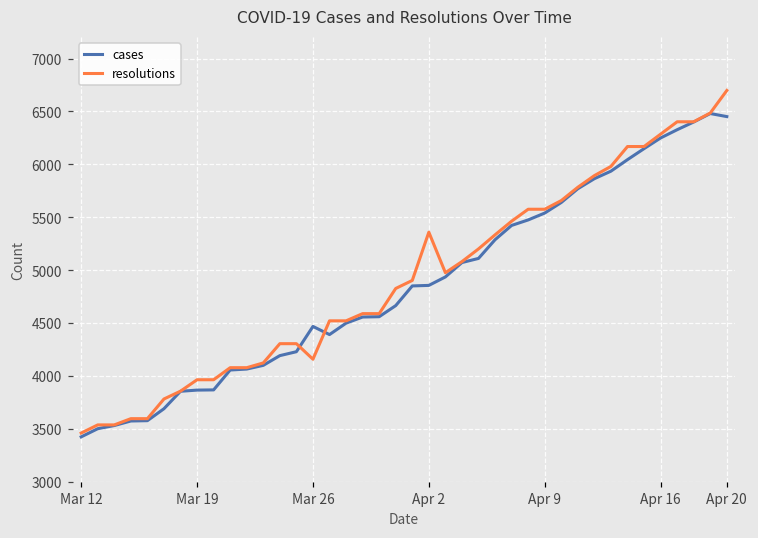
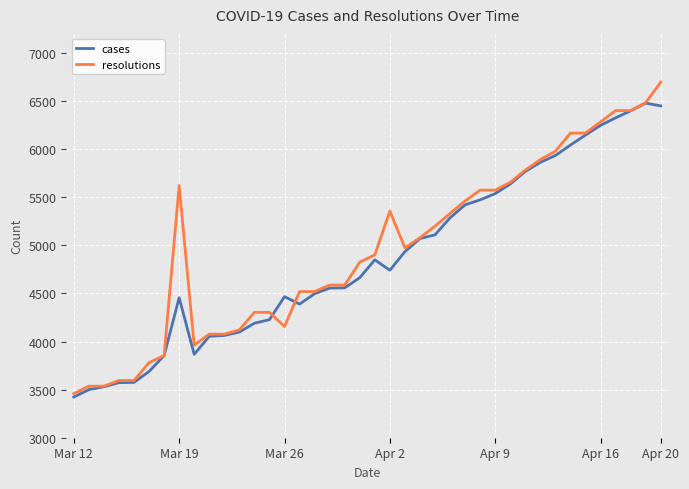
cases, Mar 19: 3900 -> 4500
resolutions, Mar 19: 4000 -> 5600
cases, Apr 2: 4900 -> 4700
